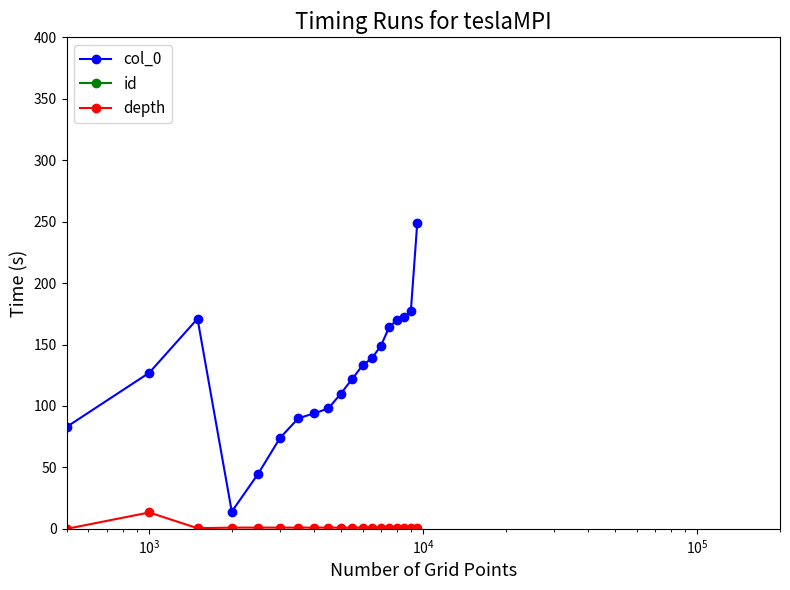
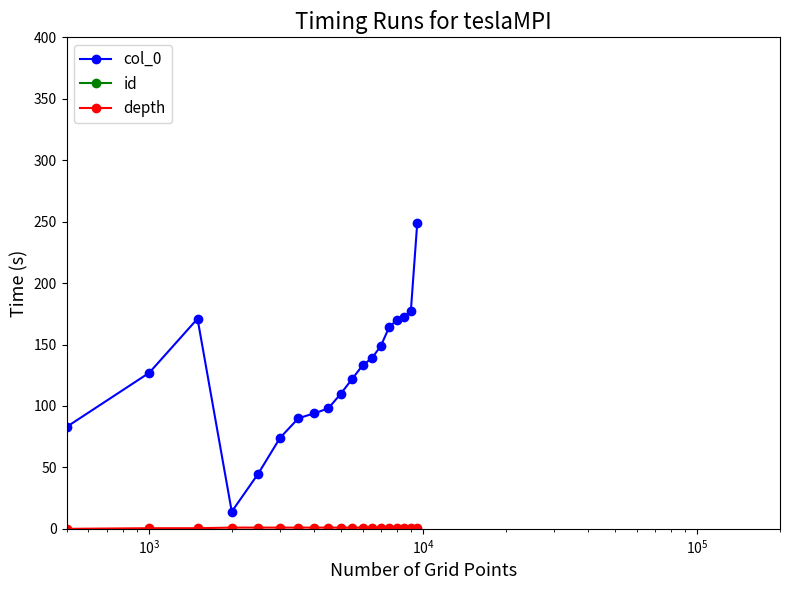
depth, 10^3: 13 -> 1
